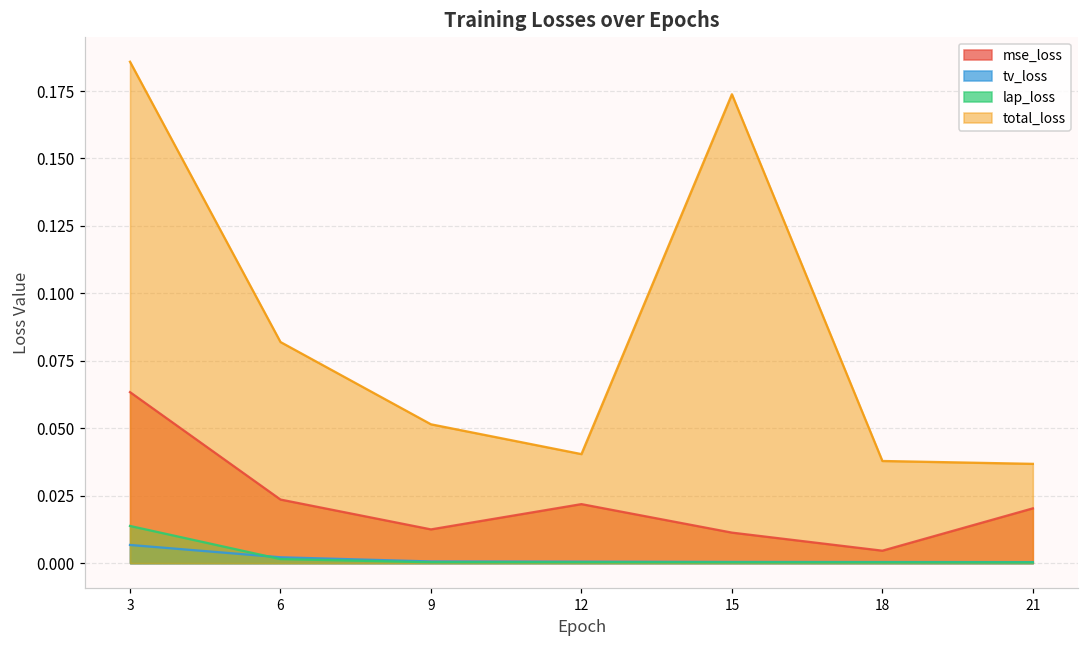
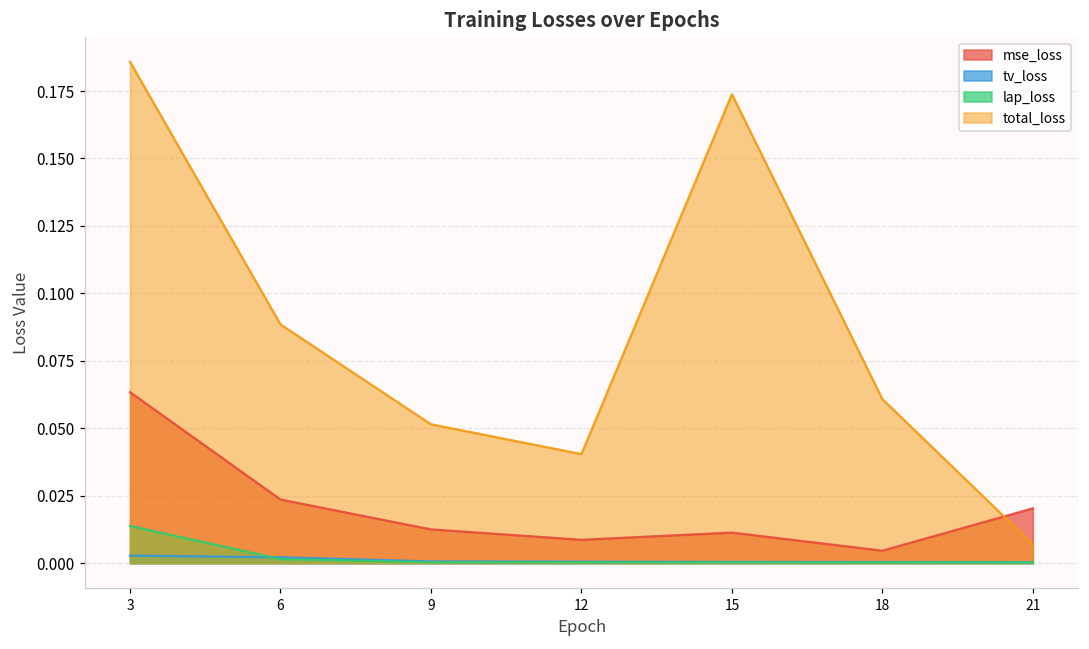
tv_loss, 3: 0.007 -> 0.003
total_loss, 6: 0.082 -> 0.088
mse_loss, 12: 0.022 -> 0.009
total_loss, 18: 0.038 -> 0.061
total_loss, 21: 0.037 -> 0.007
